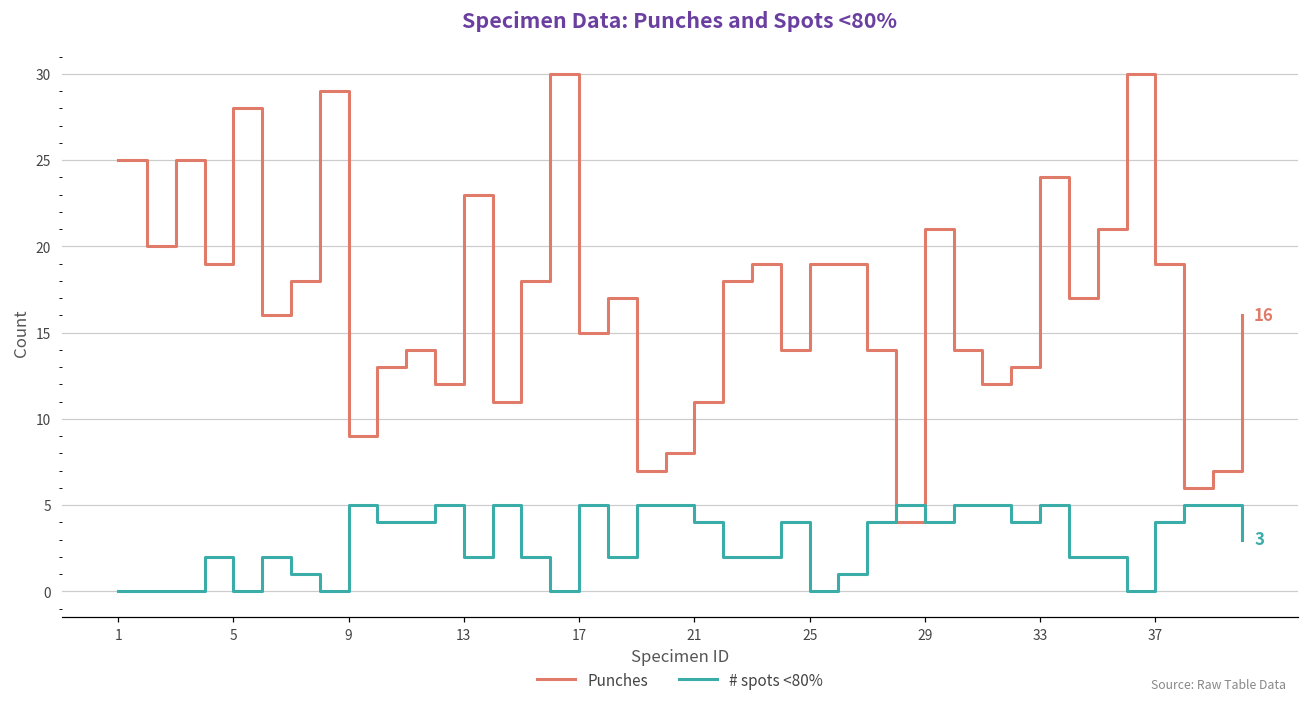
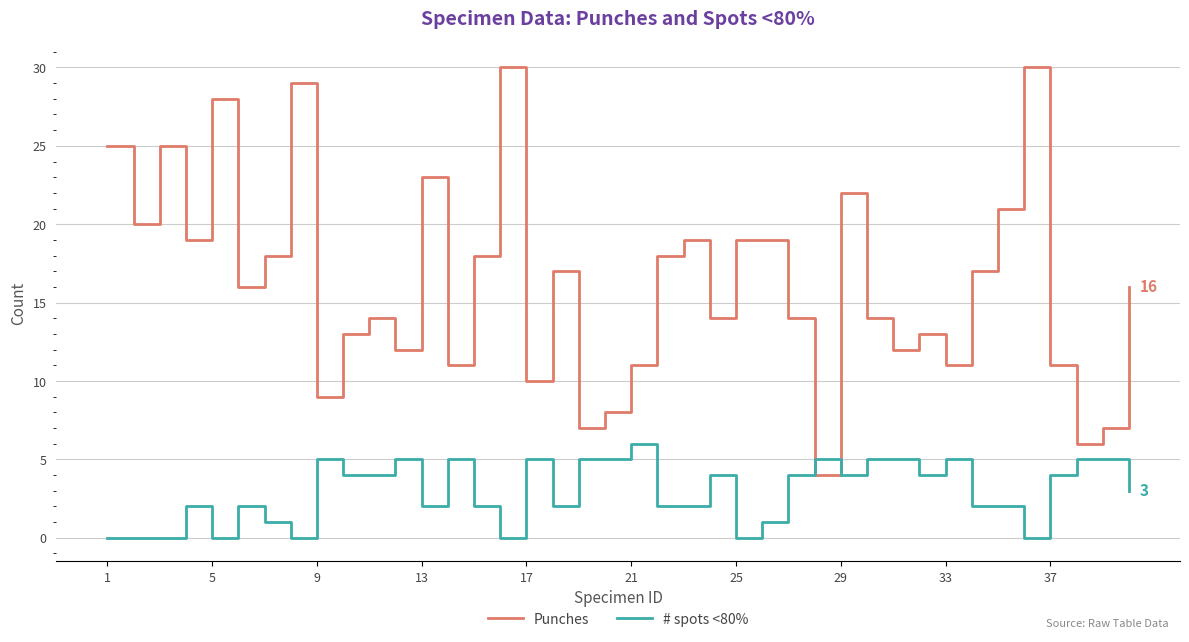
Punches, 17: 15 -> 10
# spots <80%, 21: 4 -> 6
Punches, 29: 21 -> 22
Punches, 33: 24 -> 11
Punches, 37: 19 -> 11
